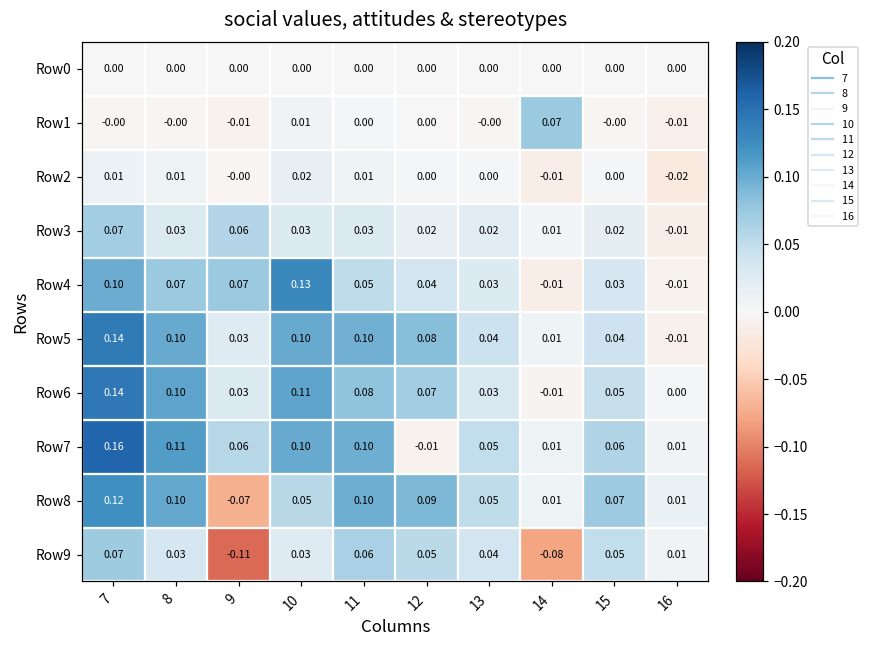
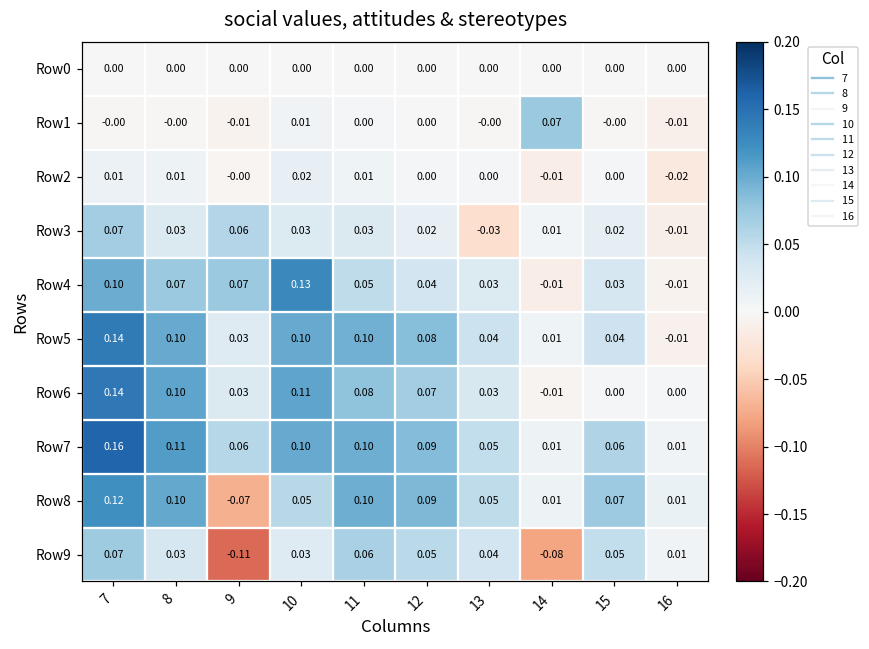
Row3, 13: 0.02 -> -0.03
Row6, 15: 0.05 -> 0.00
Row7, 12: -0.01 -> 0.09
